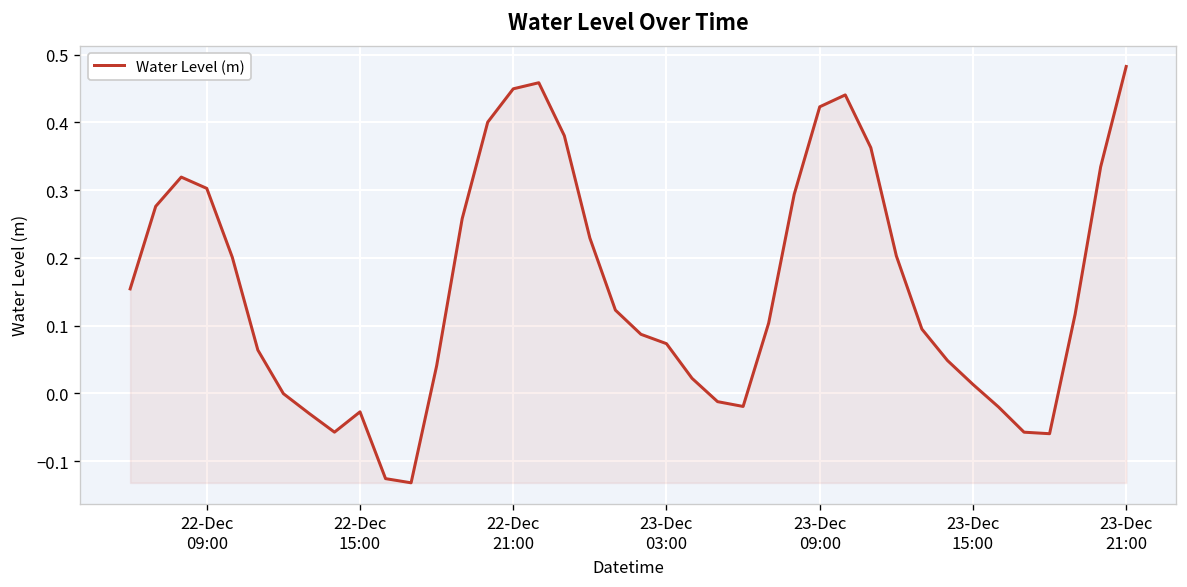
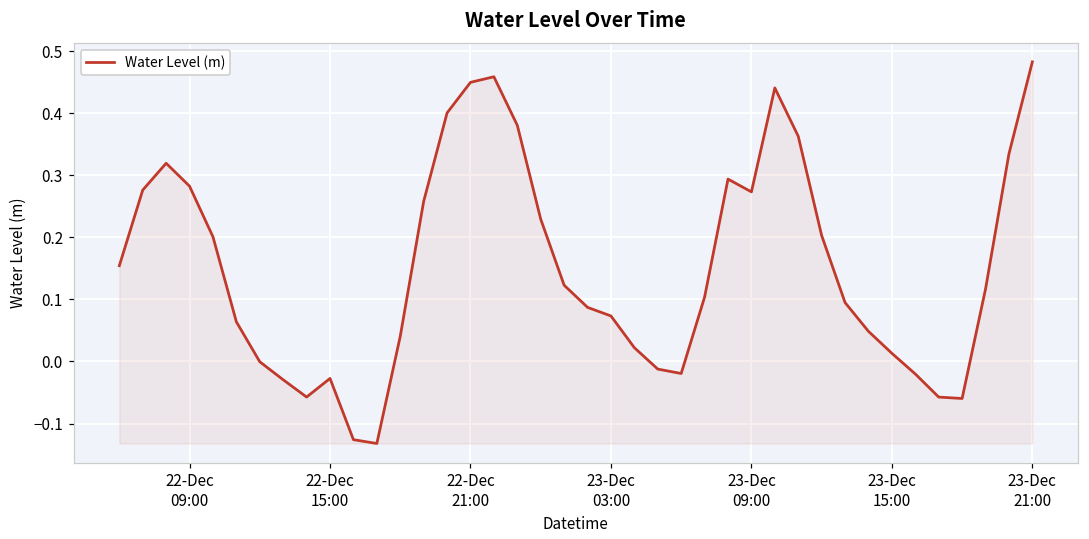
22-Dec 09:00: 0.30 -> 0.28
23-Dec 09:00: 0.42 -> 0.27
